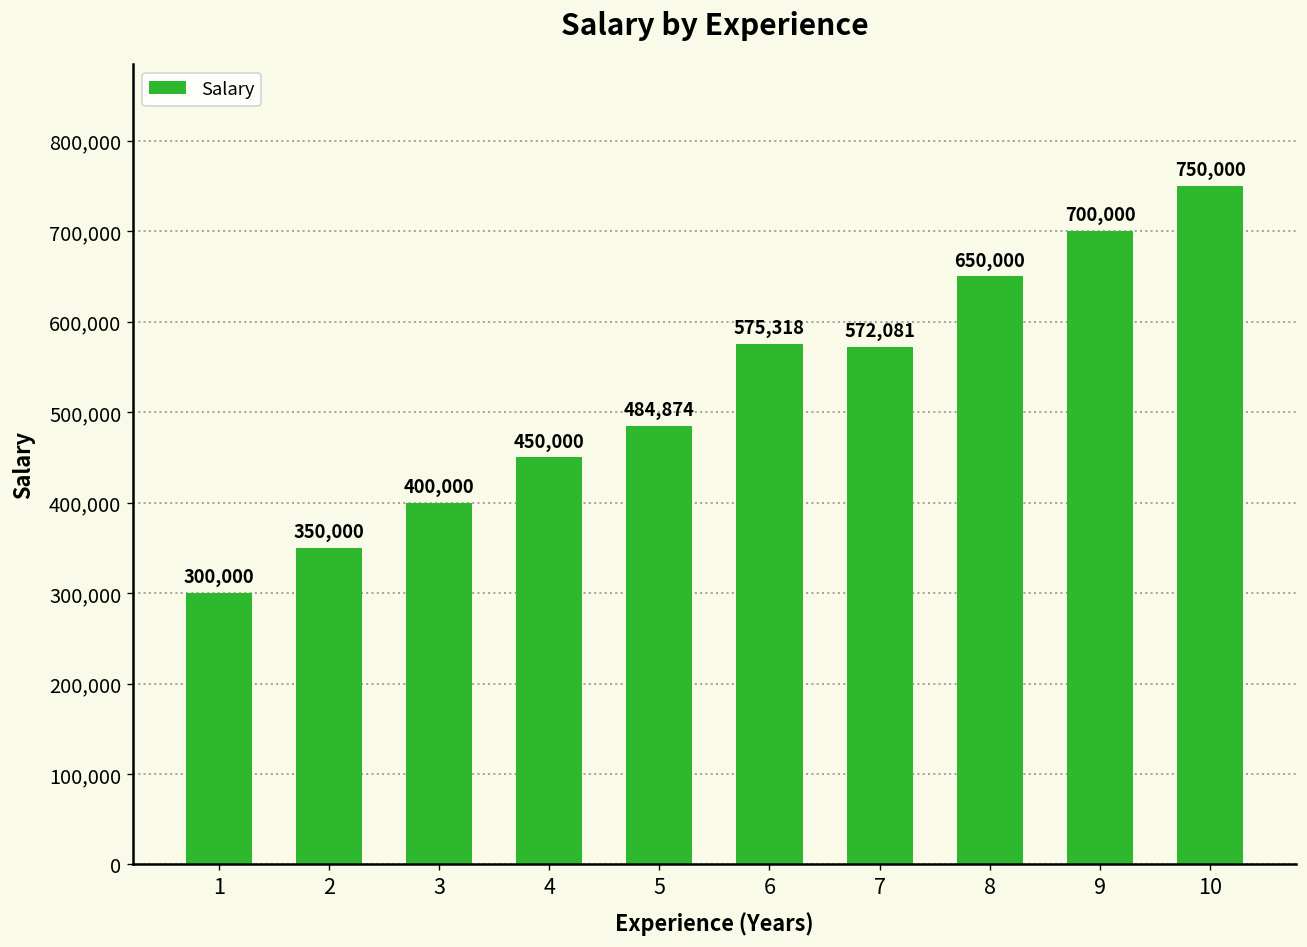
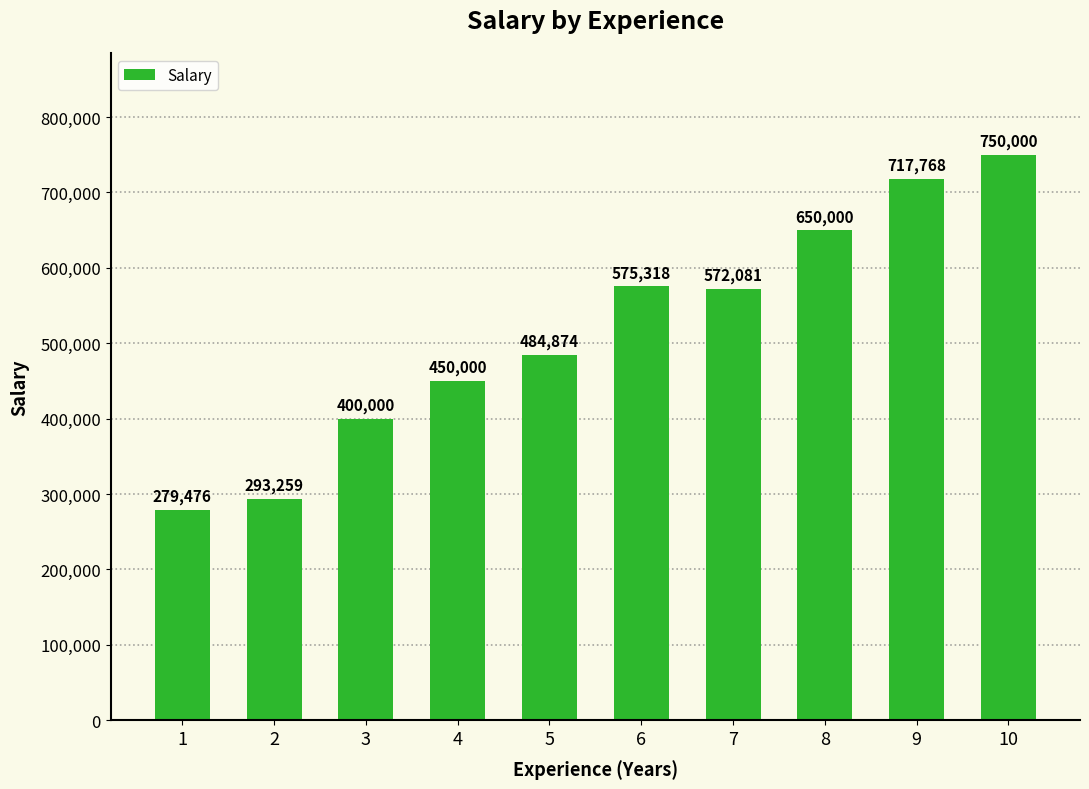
1: 300,000 -> 279,476
2: 350,000 -> 293,259
9: 700,000 -> 717,768
